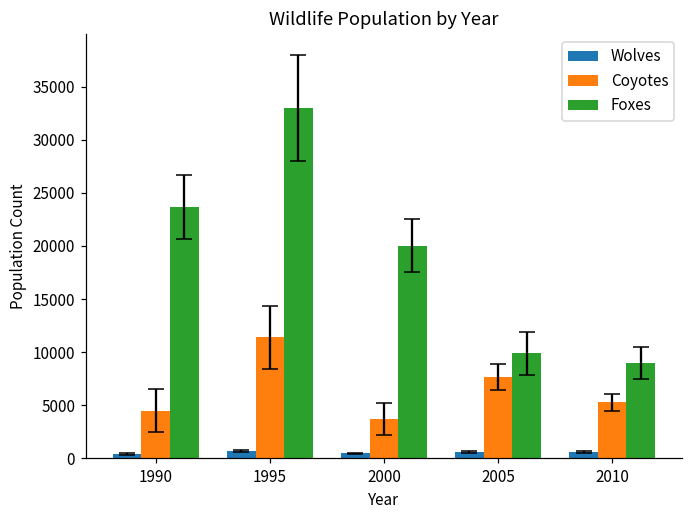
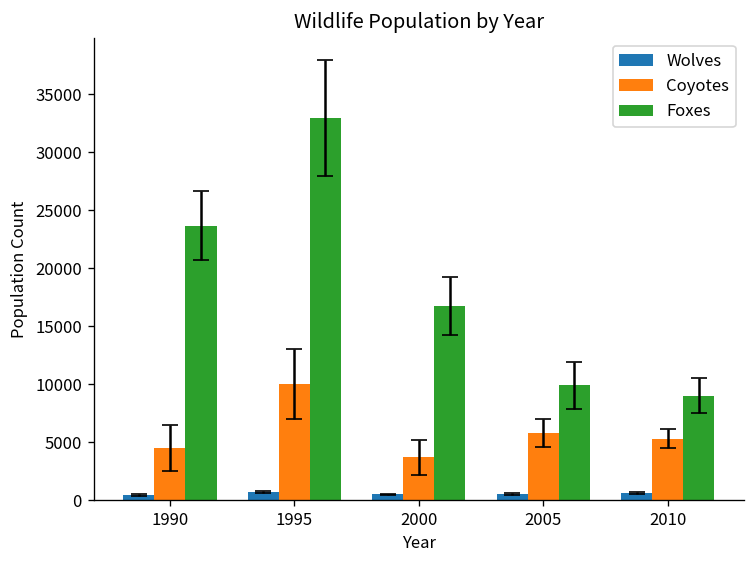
Coyotes, 1995: 11000 -> 10000
Foxes, 2000: 20000 -> 17000
Coyotes, 2005: 8000 -> 6000
